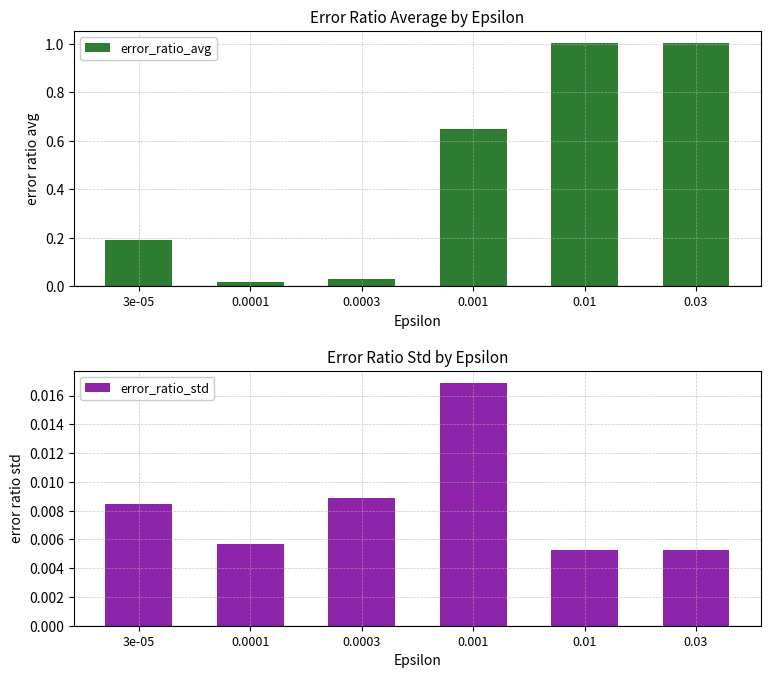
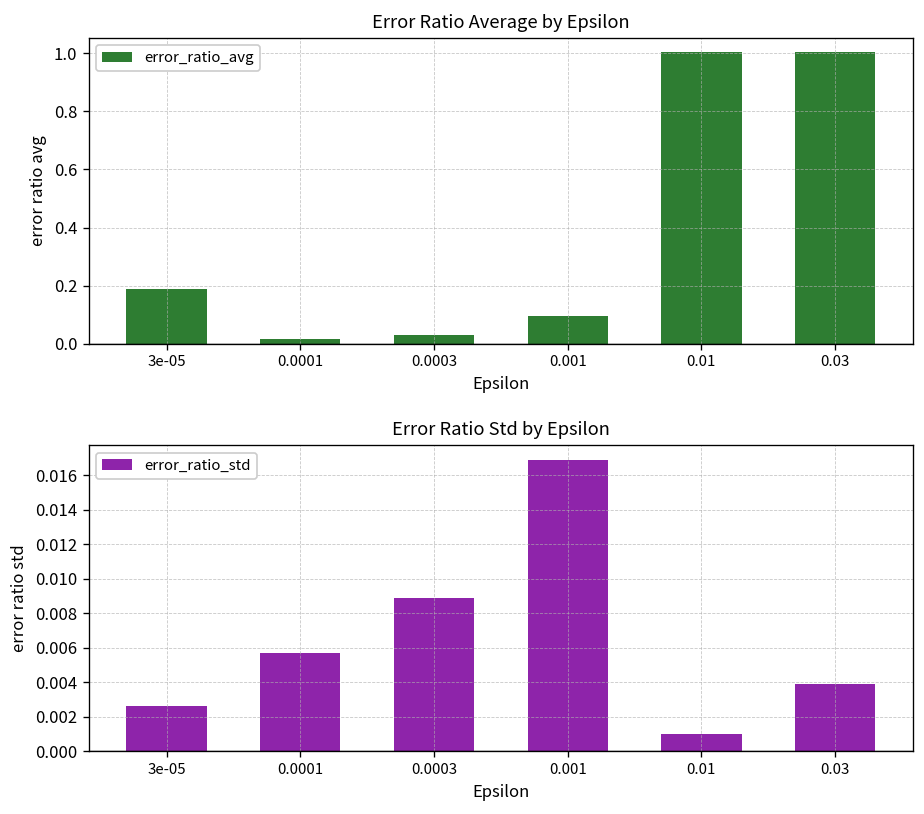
Error Ratio Average by Epsilon, 0.001: 0.65 -> 0.09
Error Ratio Std by Epsilon, 3e-05: 0.0085 -> 0.0026
Error Ratio Std by Epsilon, 0.01: 0.0052 -> 0.0010
Error Ratio Std by Epsilon, 0.03: 0.0052 -> 0.0039
